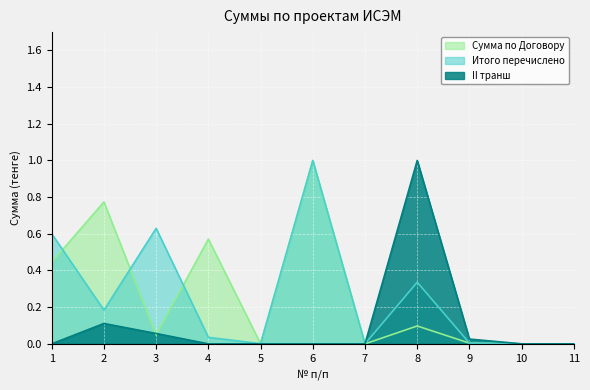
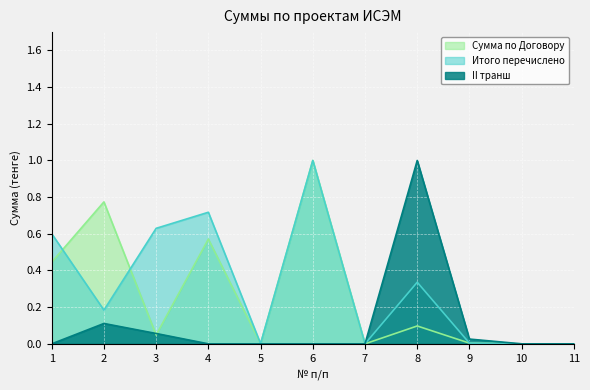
Итого перечислено, 4: 0.04 -> 0.72
